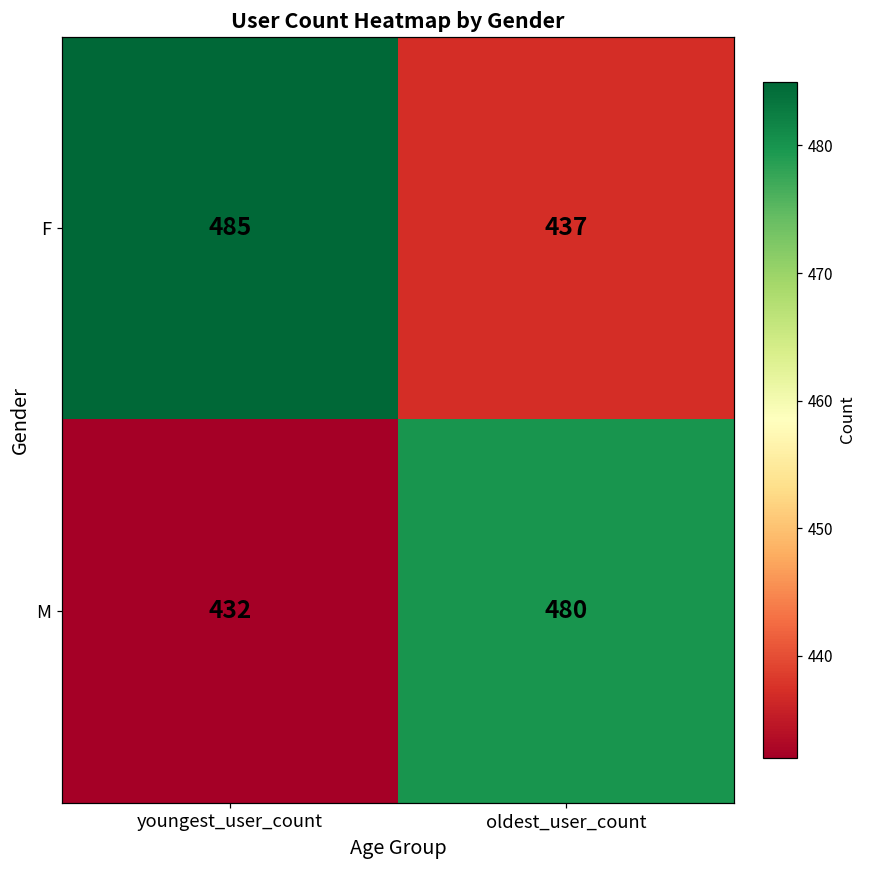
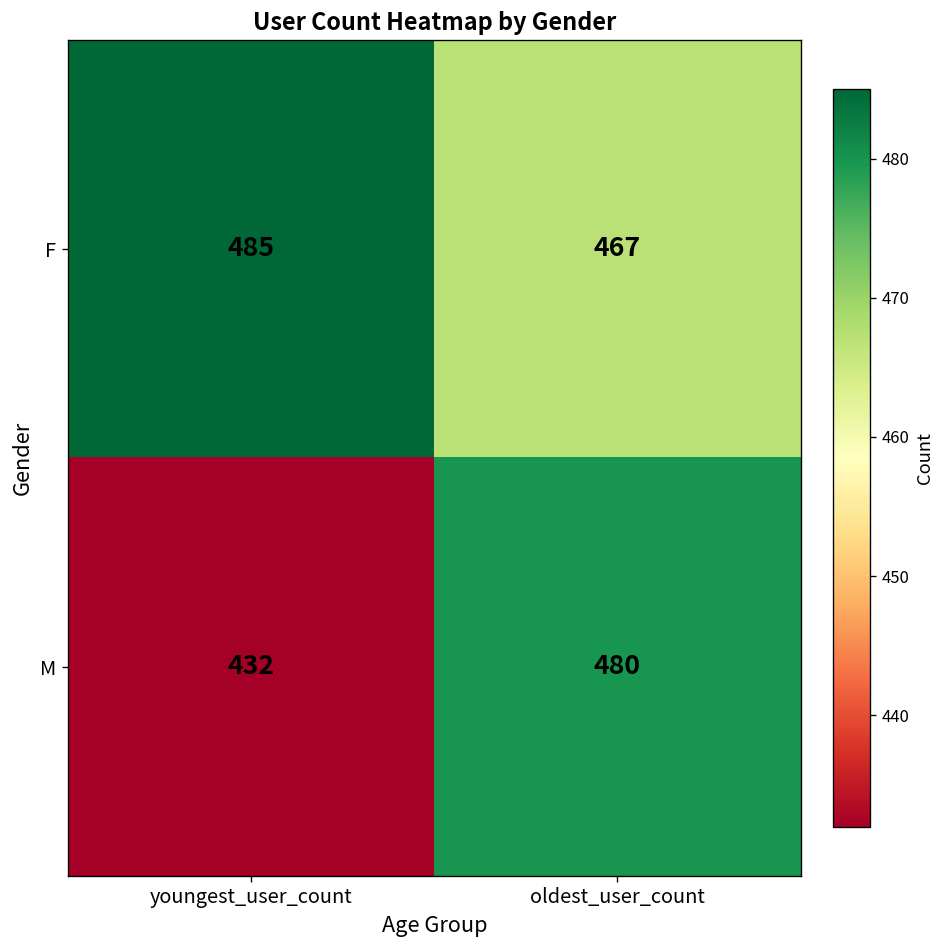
F, oldest_user_count: 437 -> 467
